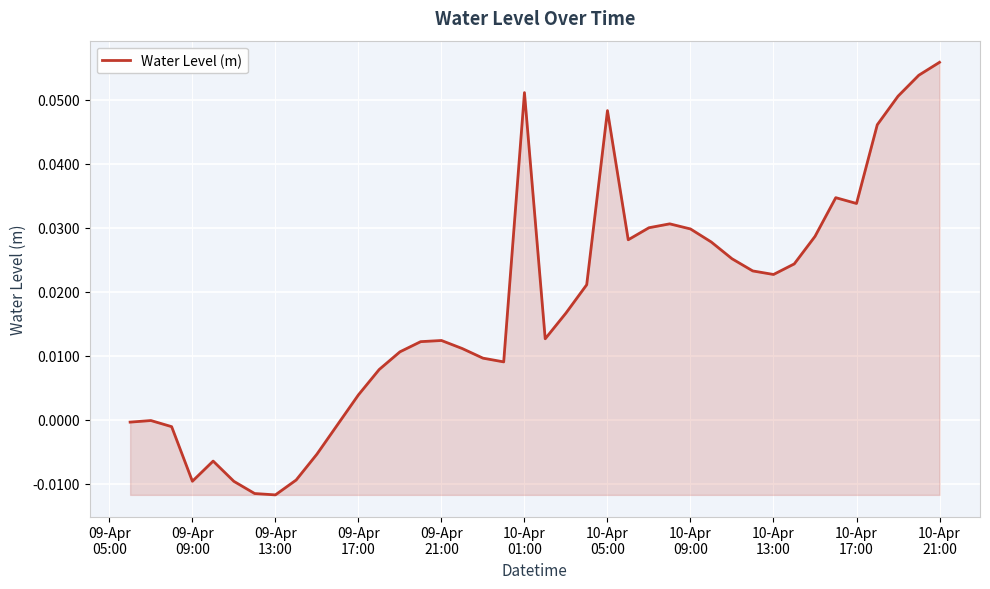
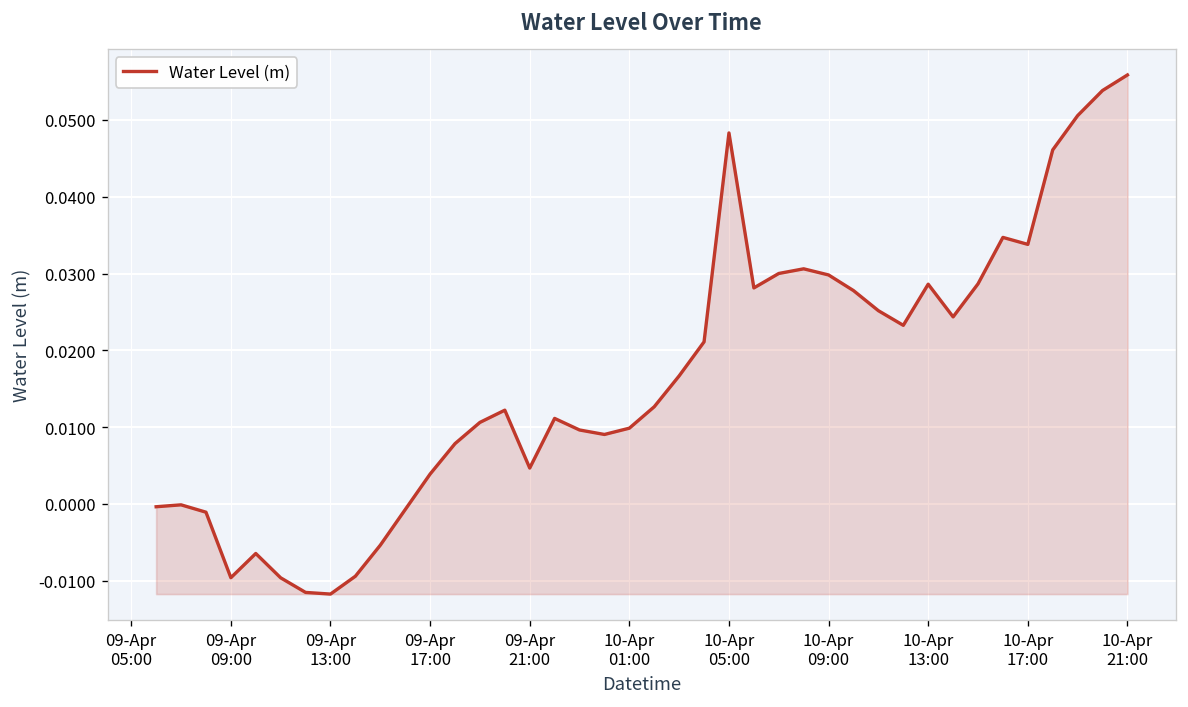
09-Apr 21:00: 0.012 -> 0.005
10-Apr 01:00: 0.051 -> 0.010
10-Apr 13:00: 0.023 -> 0.029
